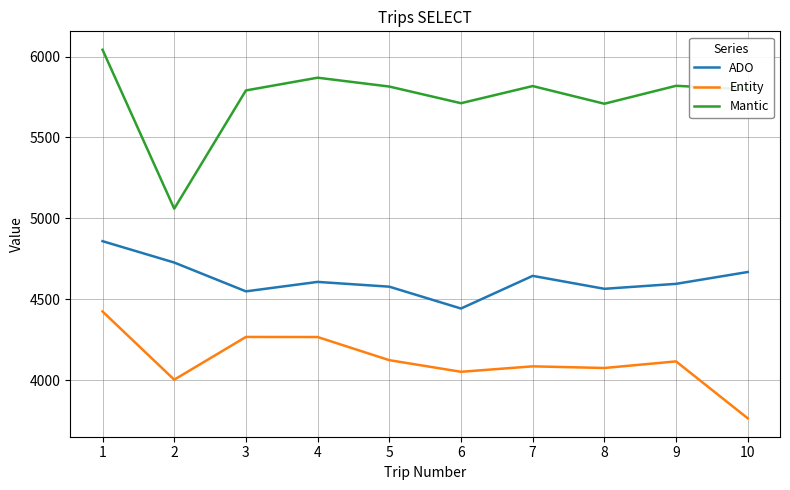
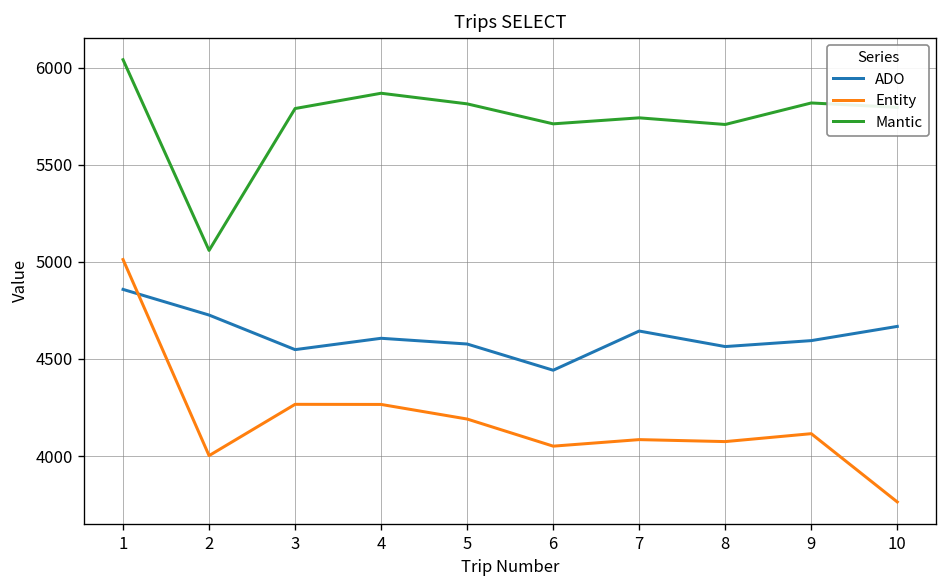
Entity, 1: 4420 -> 5010
Entity, 5: 4120 -> 4190
Mantic, 7: 5820 -> 5740
